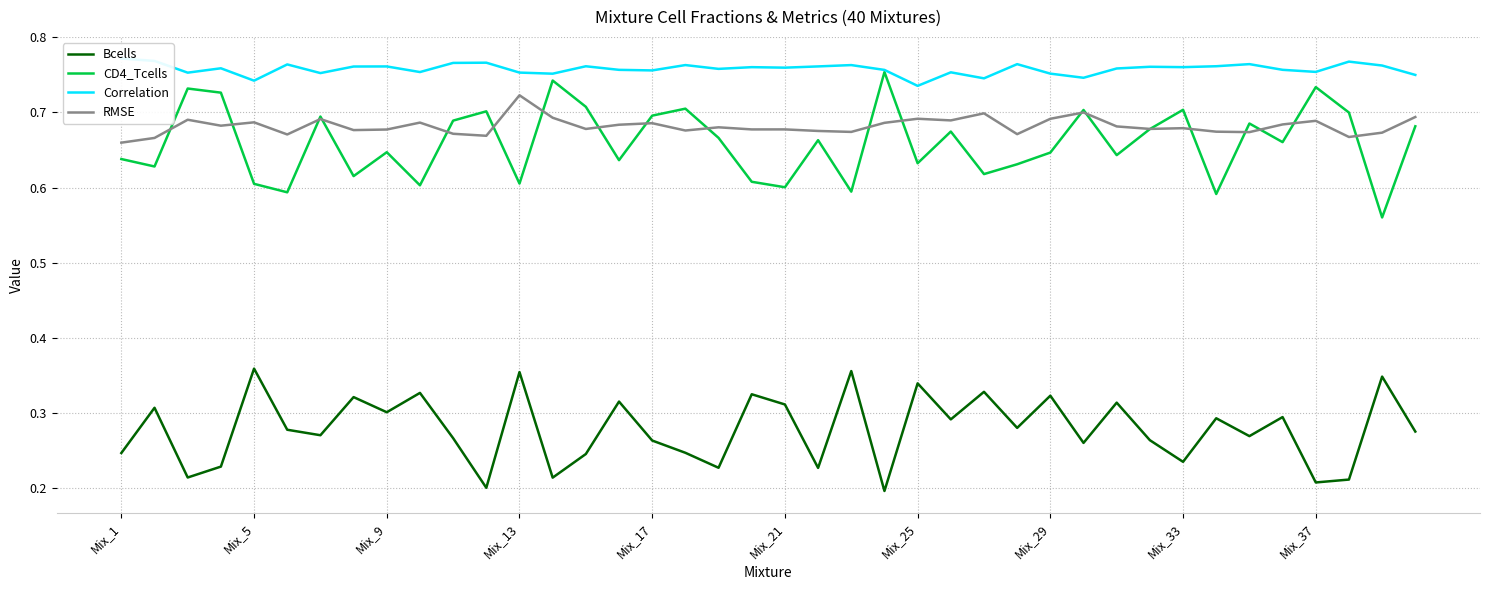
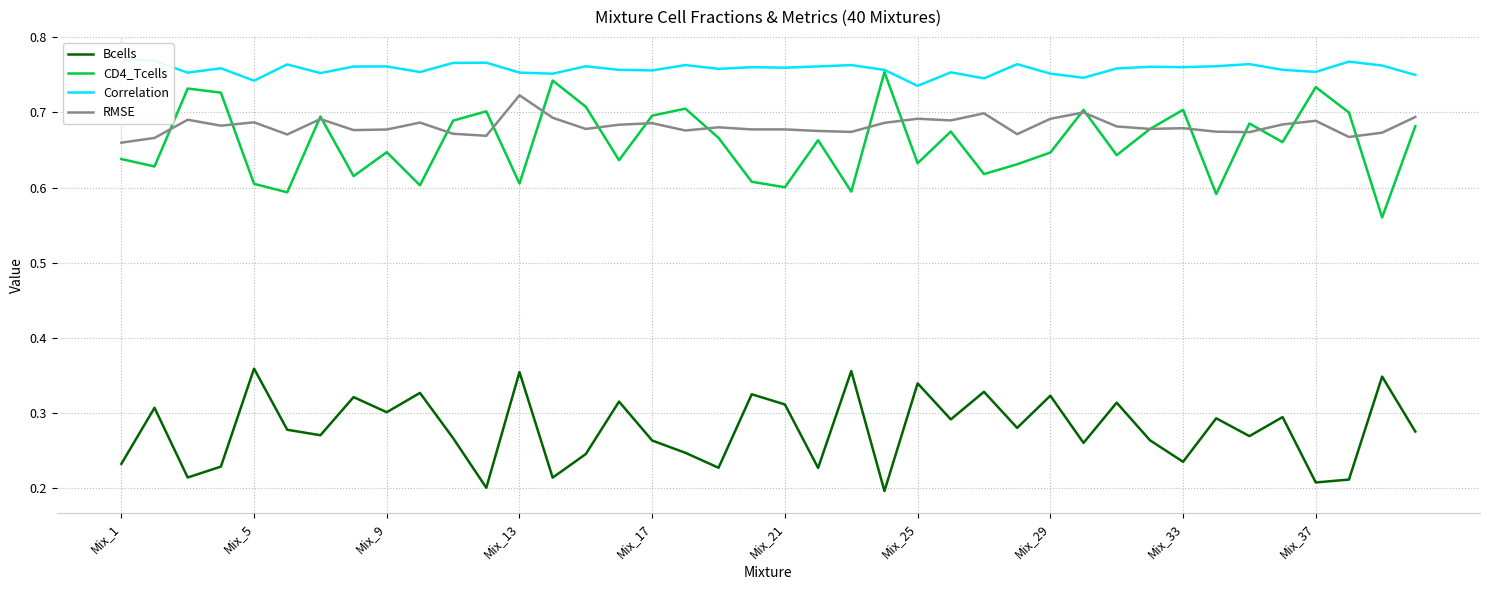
Bcells, Mix_1: 0.25 -> 0.23
